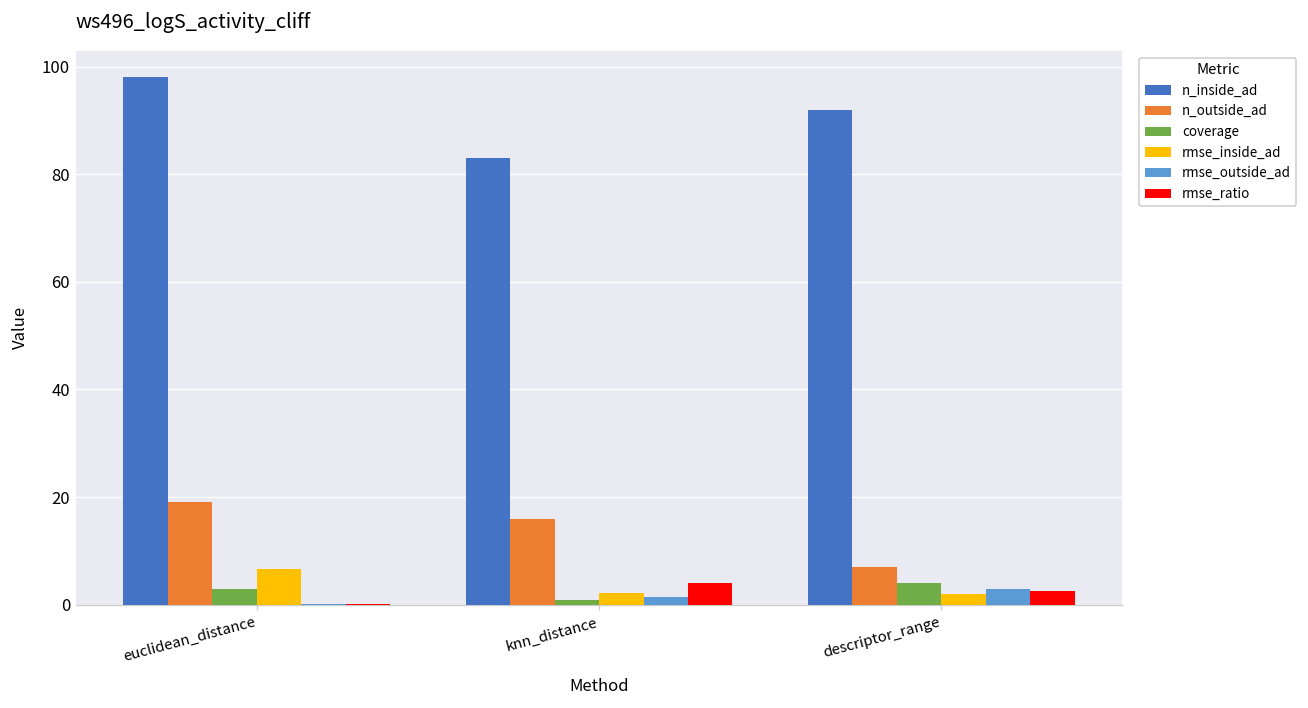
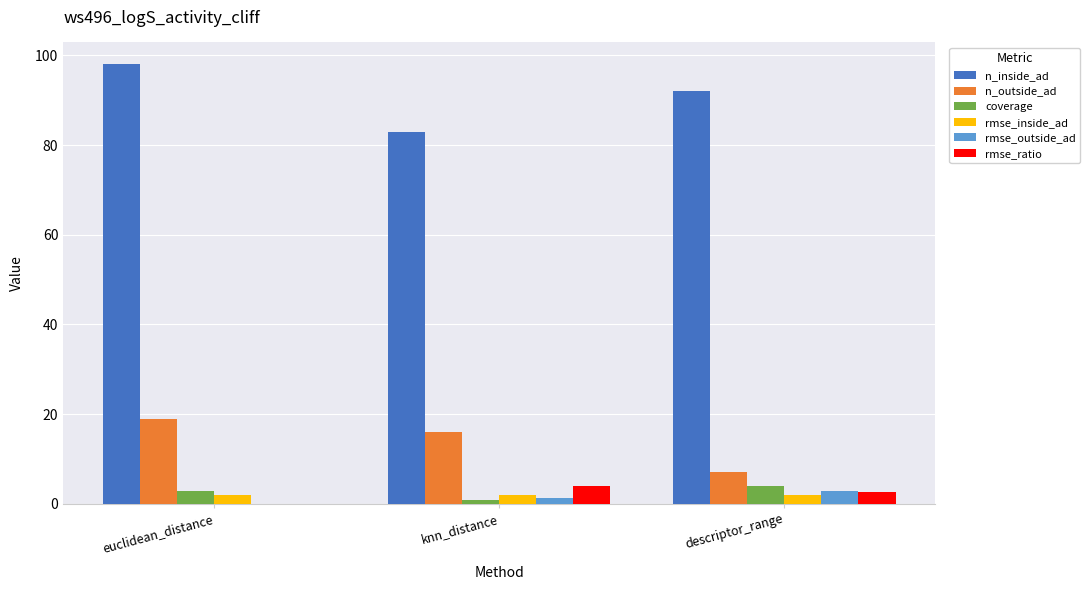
rmse_inside_ad, euclidean_distance: 7 -> 2
